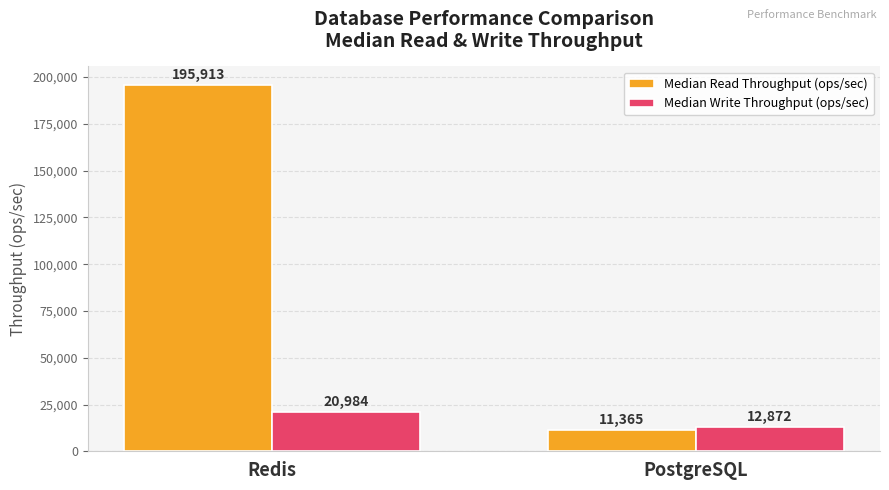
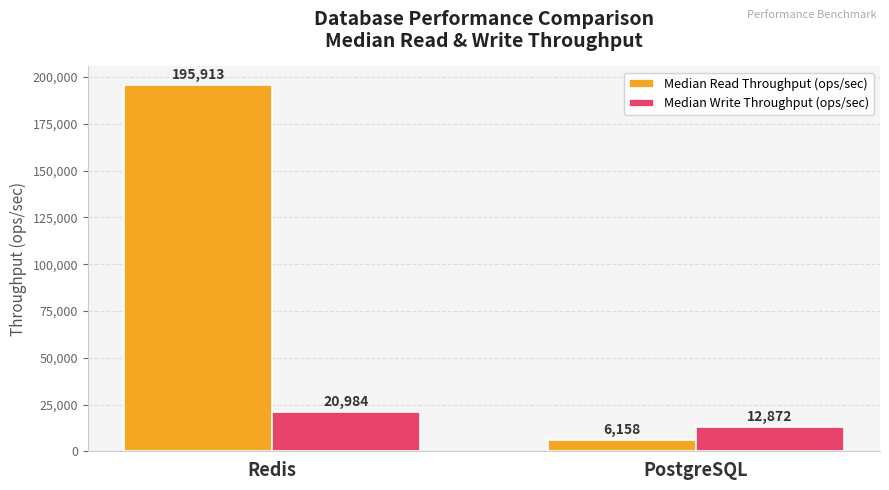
Median Read Throughput (ops/sec), PostgreSQL: 11,365 -> 6,158
